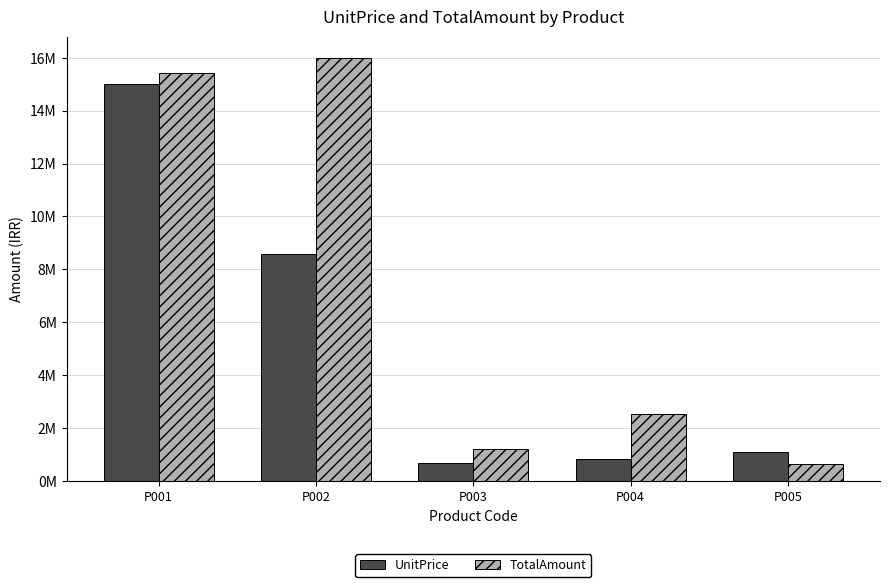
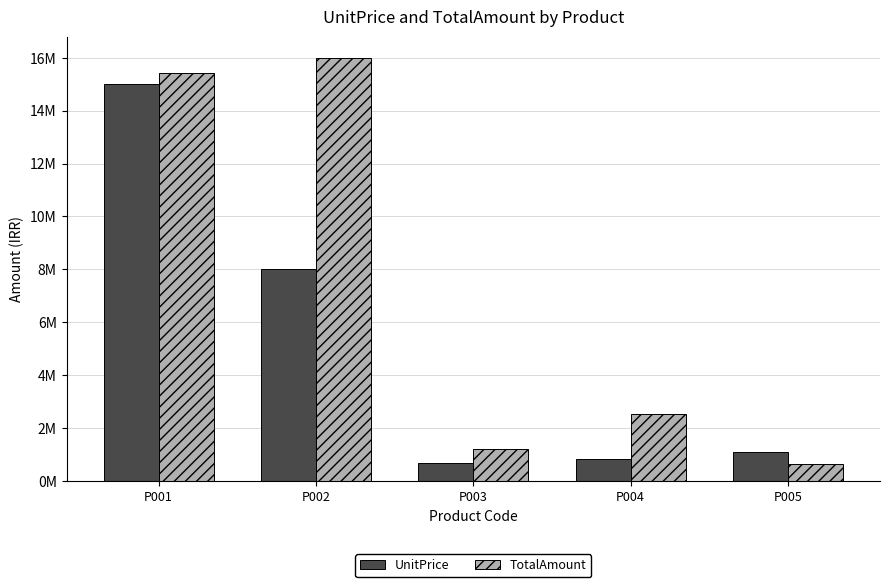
UnitPrice, P002: 8600000 -> 8000000
